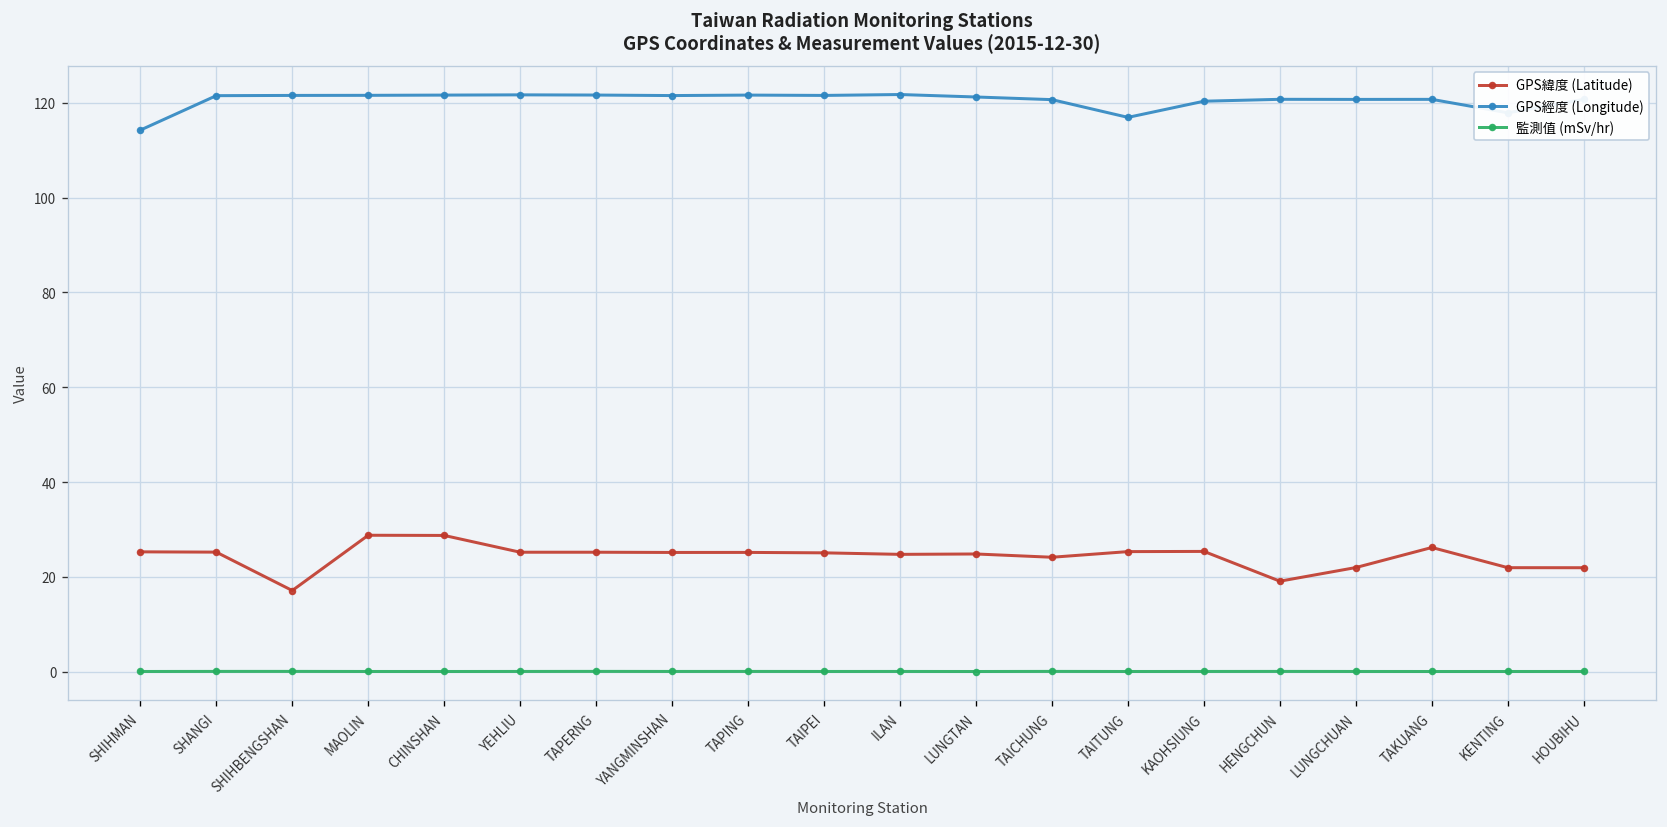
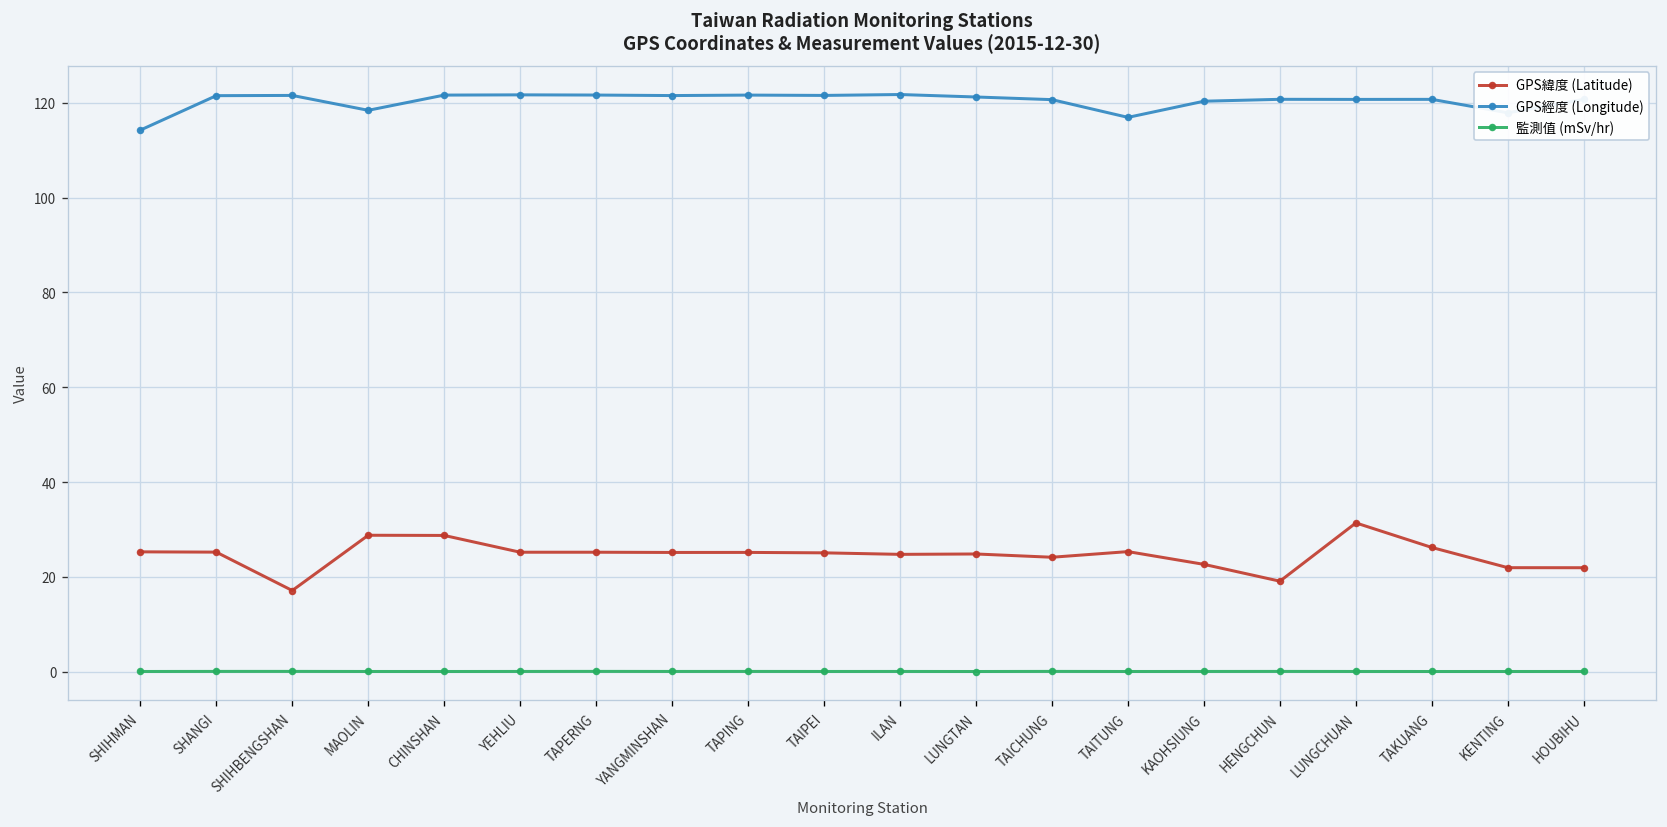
GPS經度 (Longitude), MAOLIN: 122 -> 118
GPS緯度 (Latitude), KAOHSIUNG: 25 -> 23
GPS緯度 (Latitude), LUNGCHUAN: 22 -> 31
